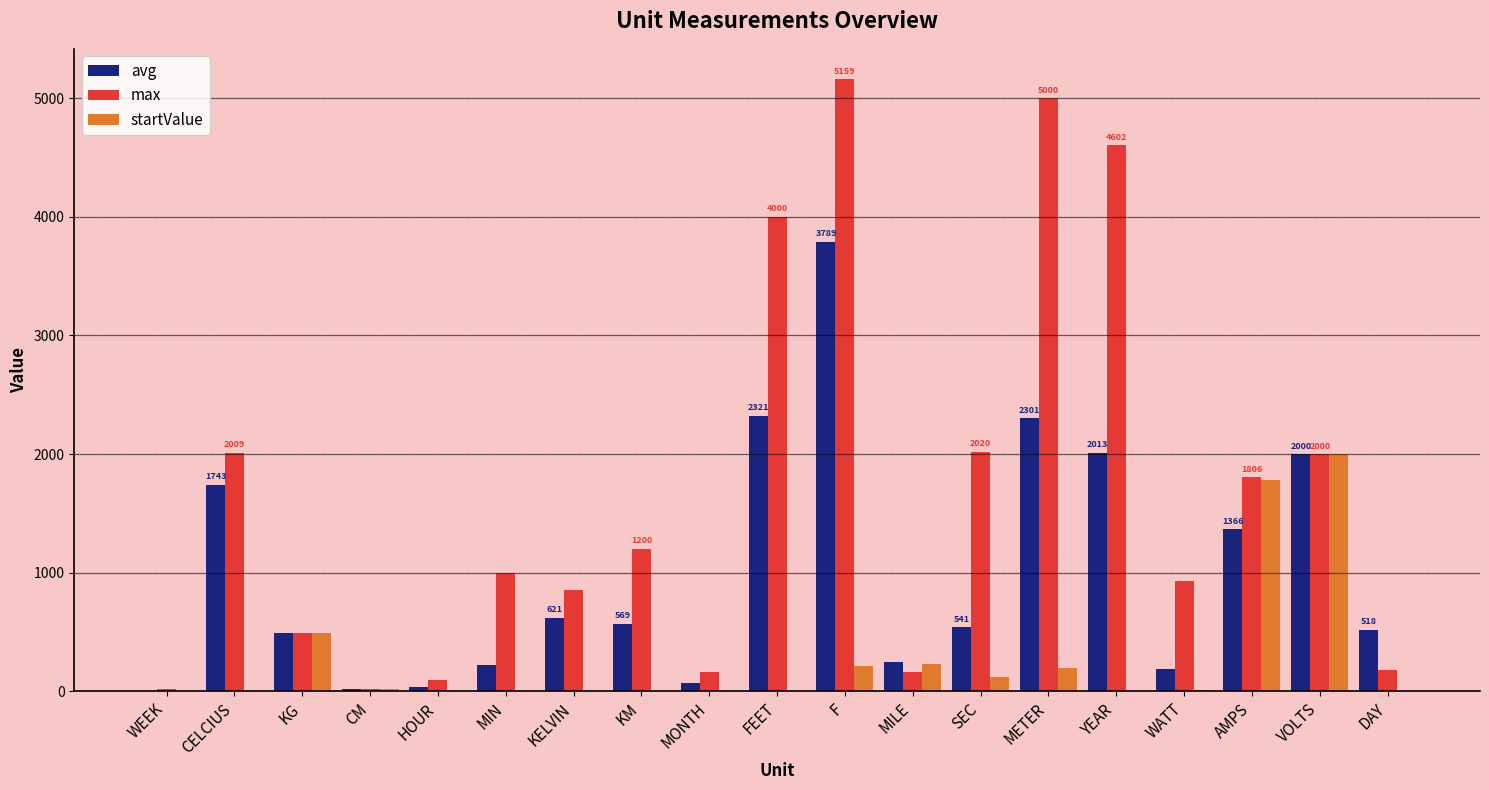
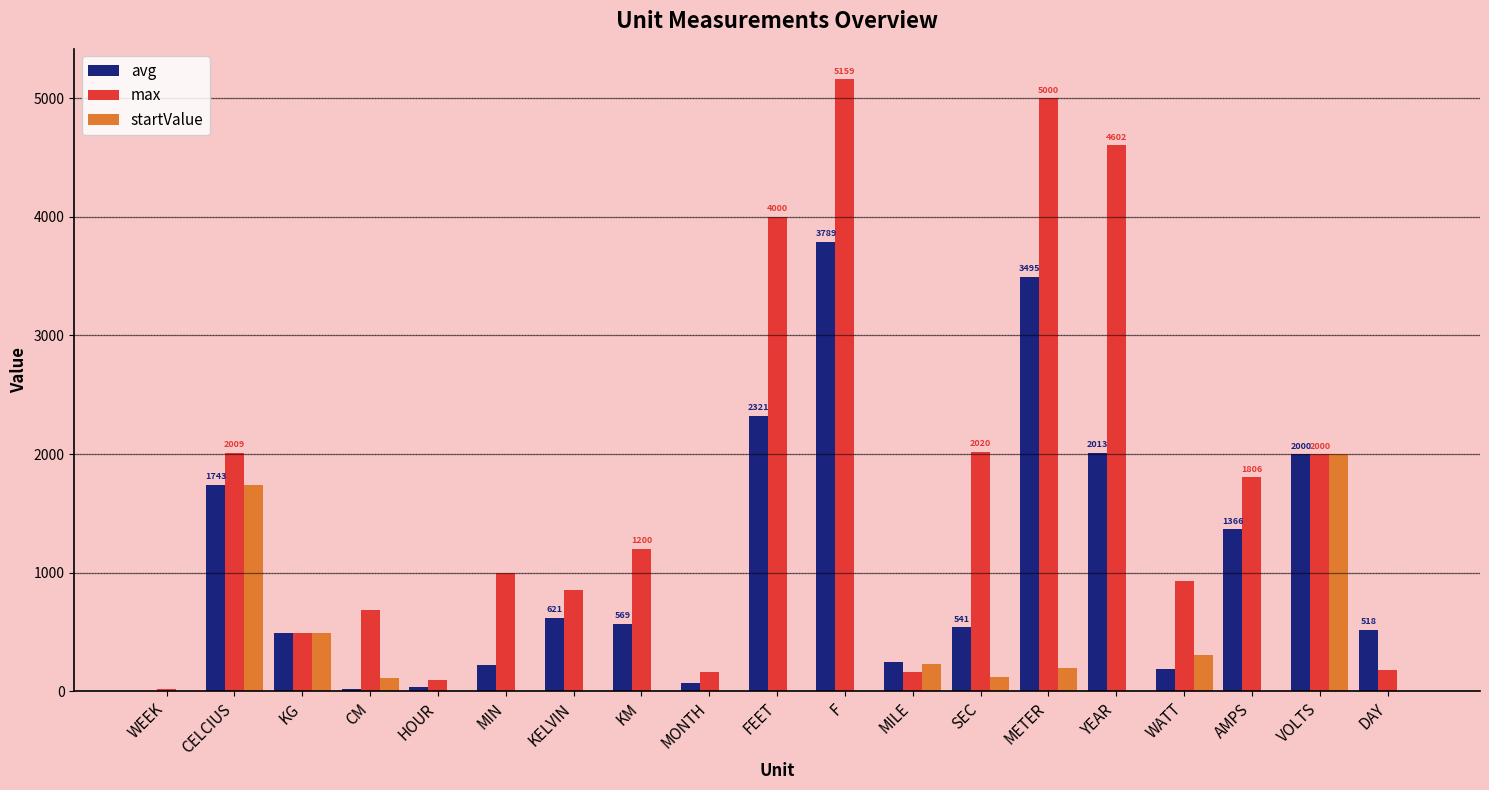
startValue, CELCIUS: 0 -> 1740
max, CM: 20 -> 690
startValue, CM: 20 -> 120
startValue, F: 210 -> 0
avg, METER: 2301 -> 3495
startValue, WATT: 10 -> 310
startValue, AMPS: 1780 -> 0
